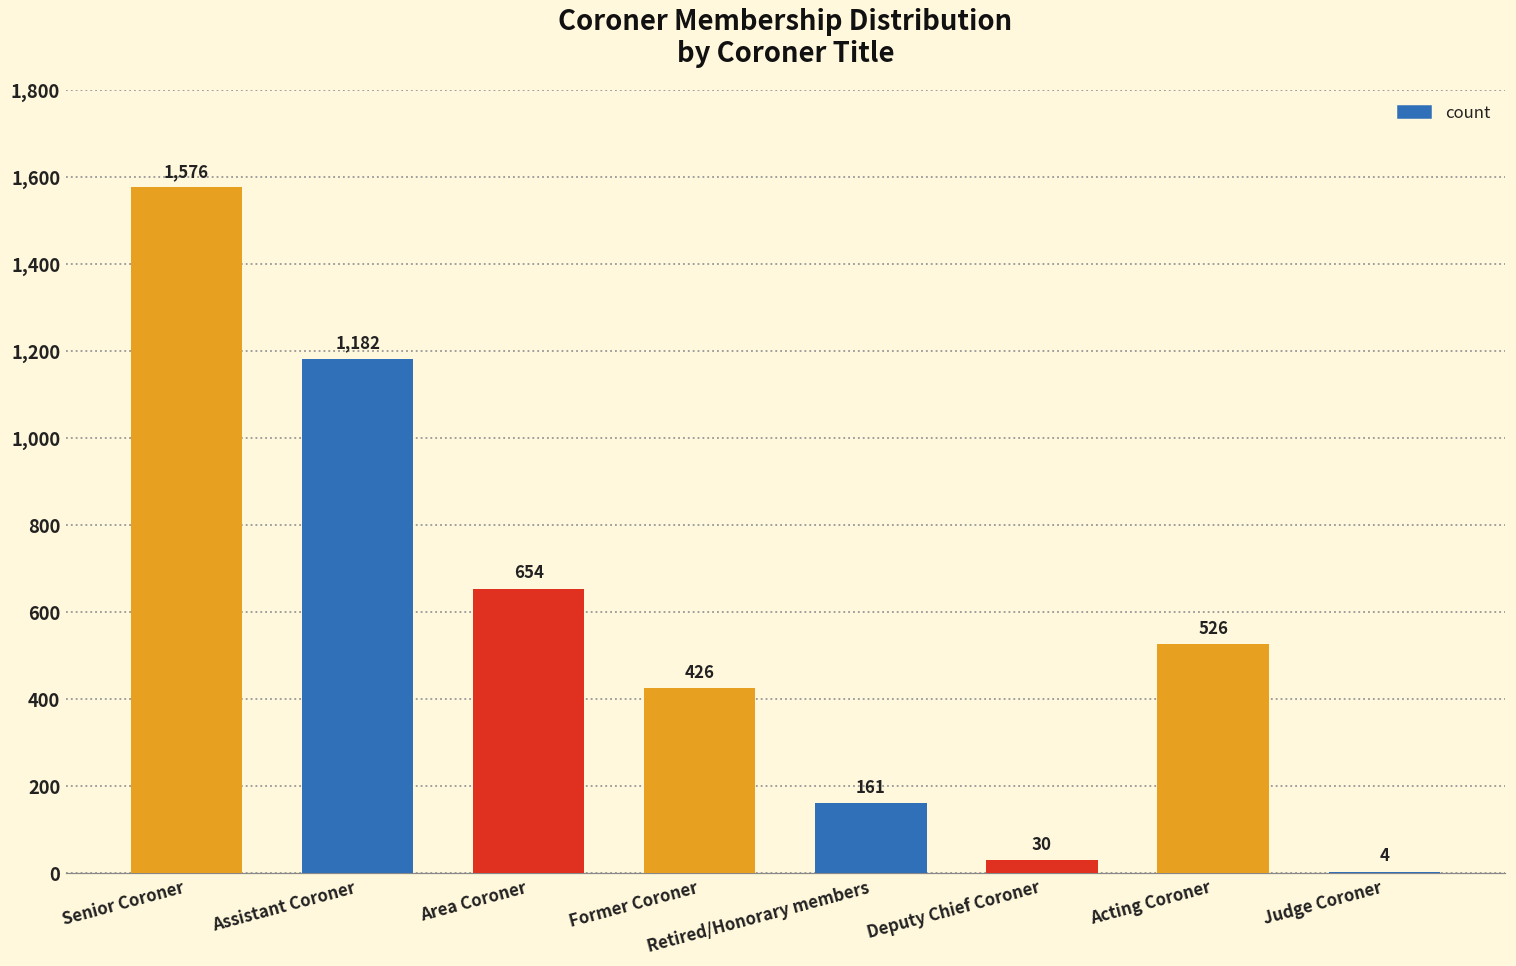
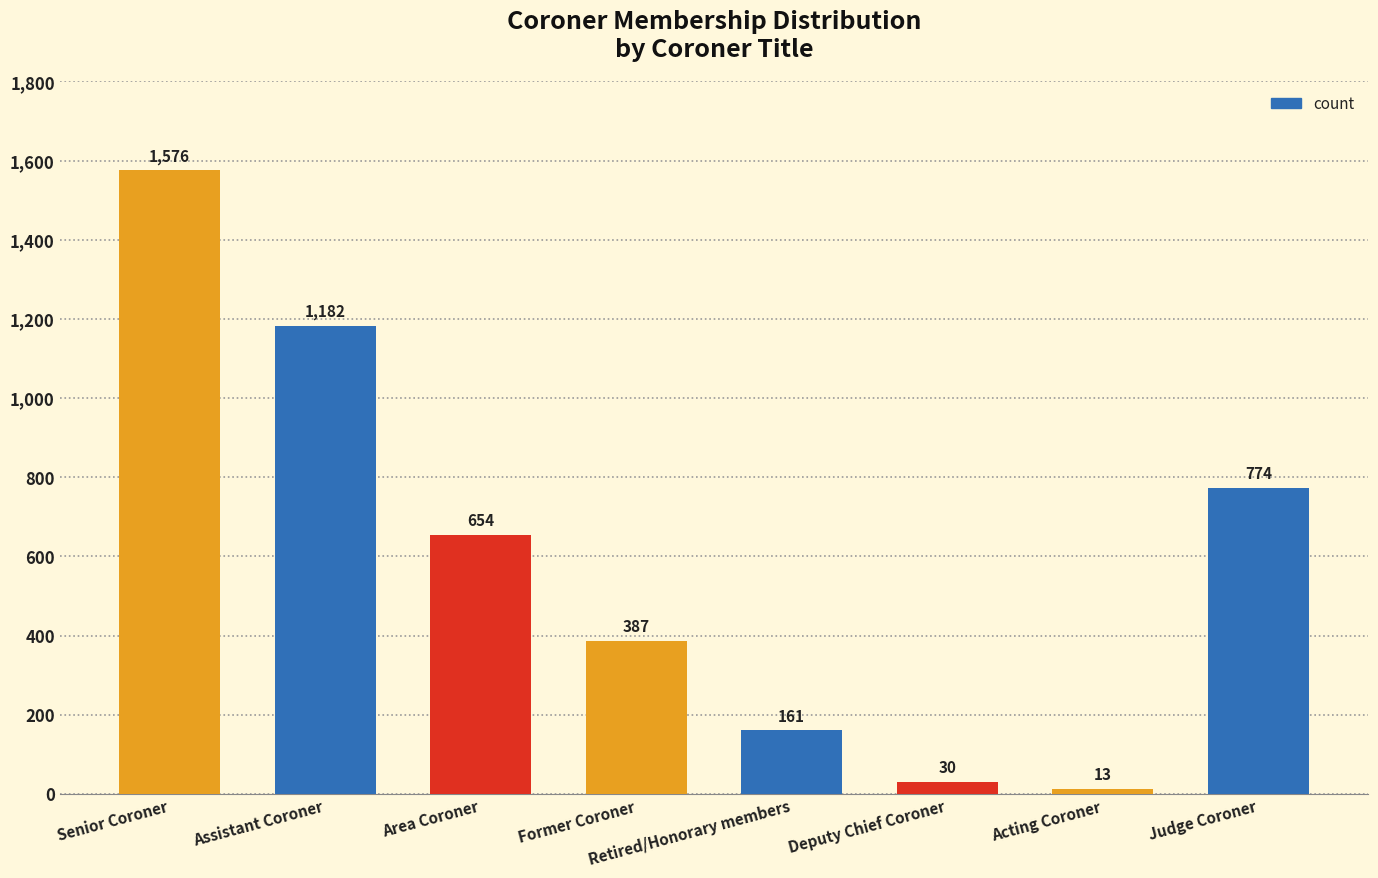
Former Coroner: 426 -> 387
Acting Coroner: 526 -> 13
Judge Coroner: 4 -> 774
